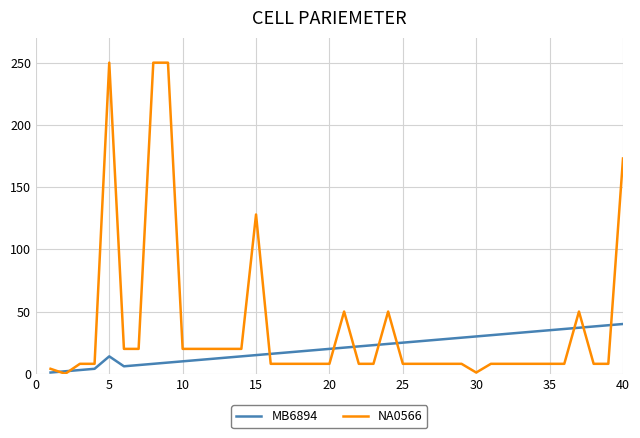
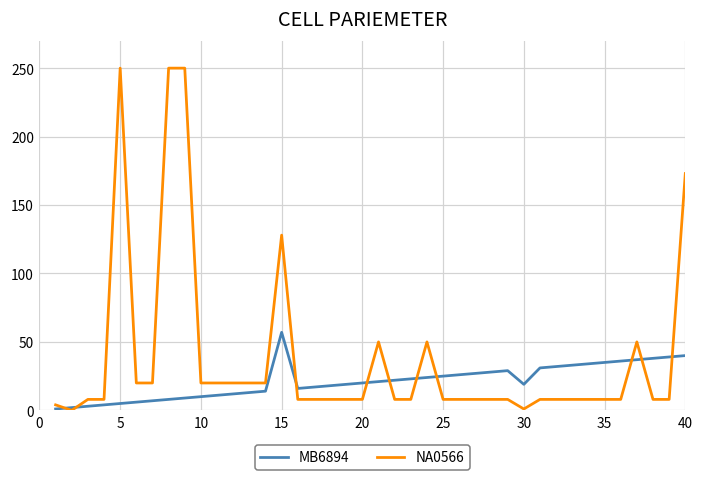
MB6894, 5: 14 -> 5
MB6894, 15: 15 -> 57
MB6894, 30: 30 -> 19
